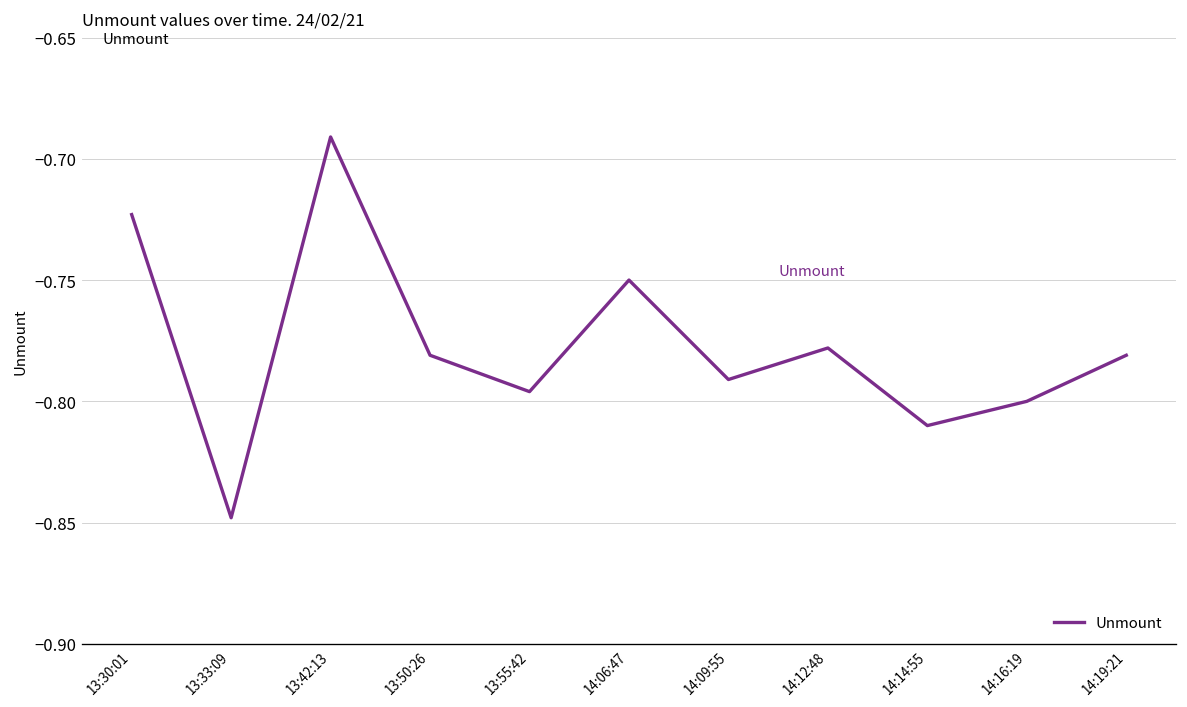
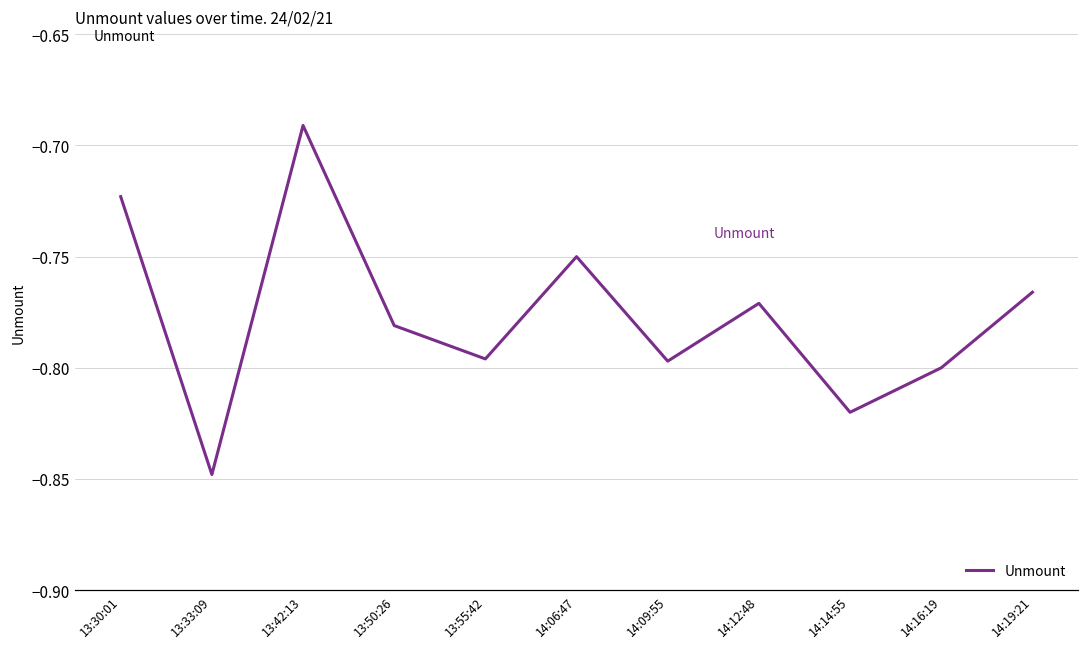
14:09:55: -0.791 -> -0.797
14:12:48: -0.778 -> -0.771
14:14:55: -0.81 -> -0.82
14:19:21: -0.781 -> -0.766
